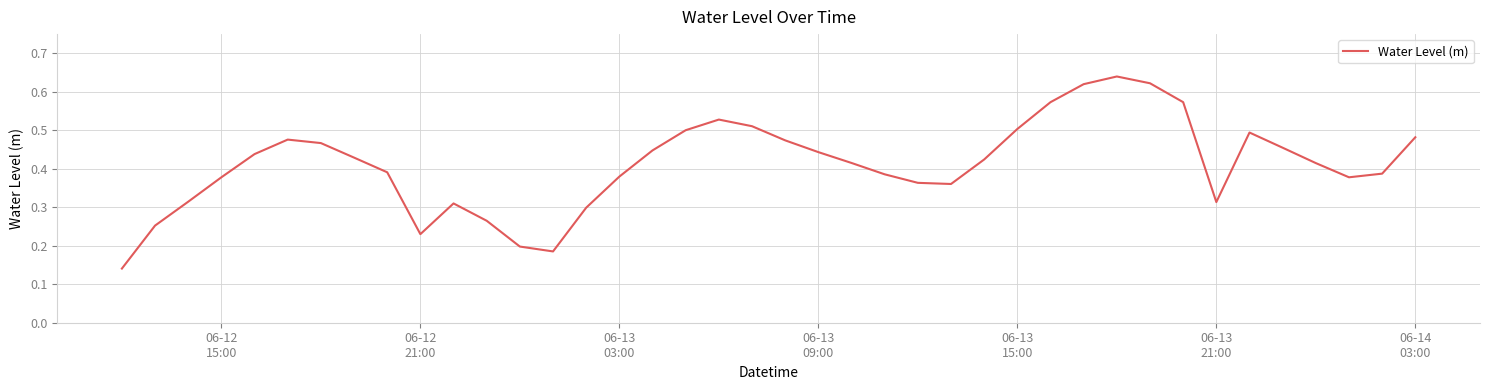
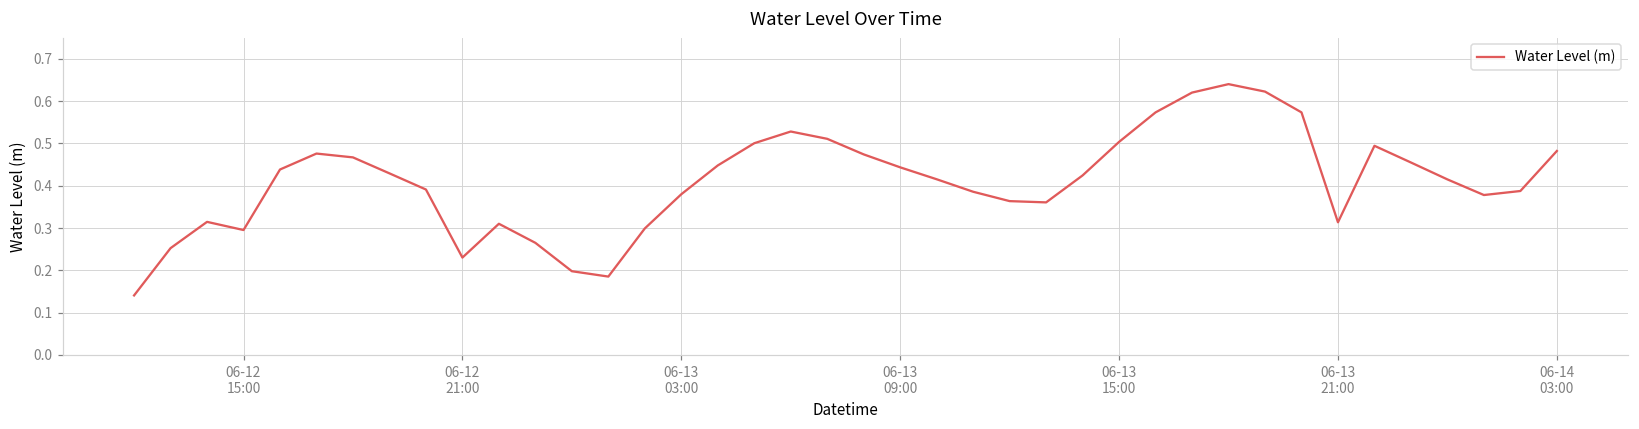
06-12 15:00: 0.38 -> 0.30
